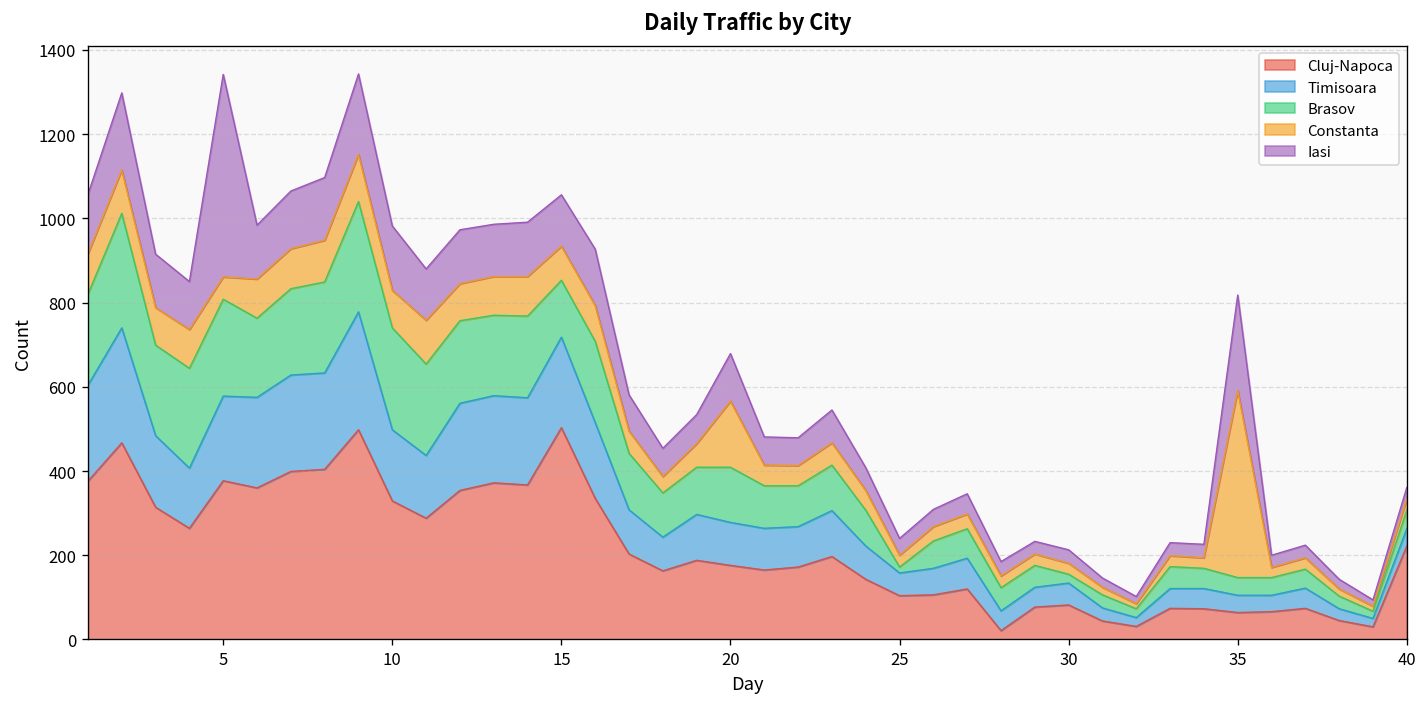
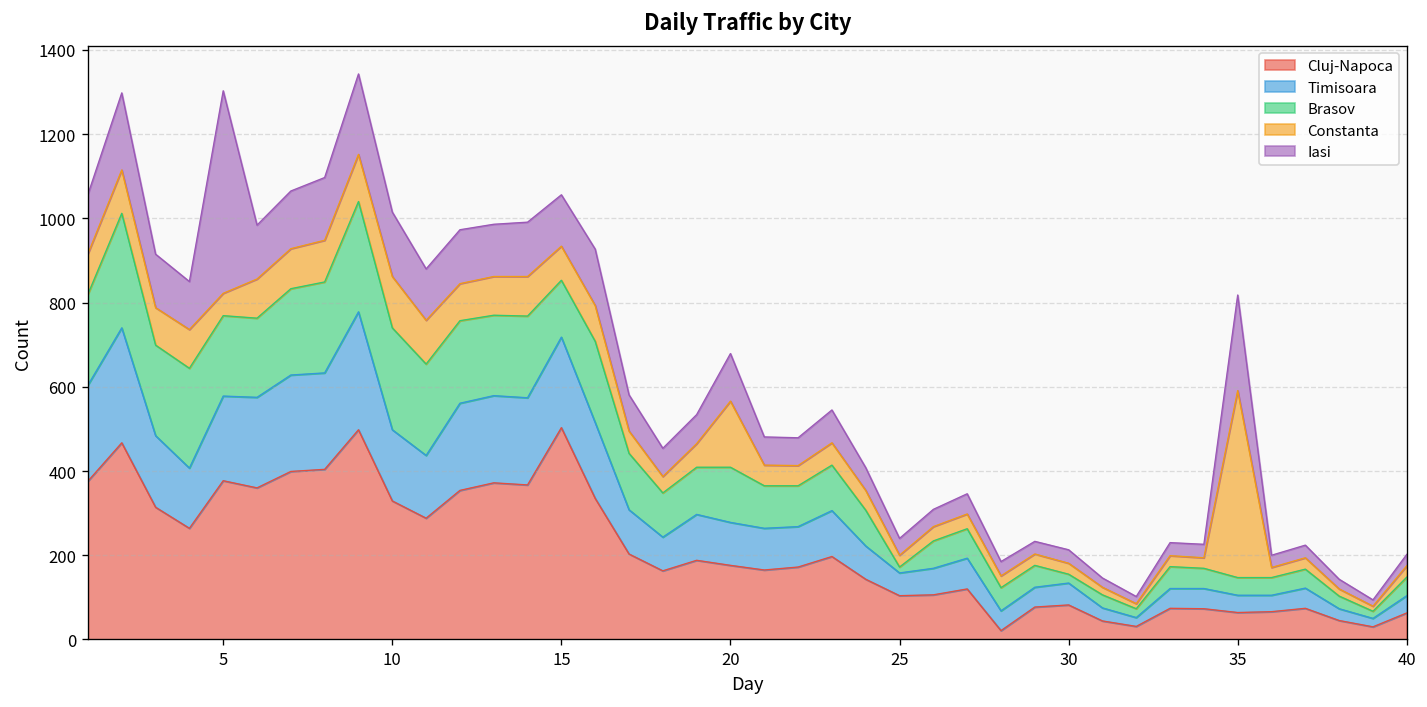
Brasov, 5: 230 -> 190
Constanta, 10: 90 -> 120
Cluj-Napoca, 40: 220 -> 60
